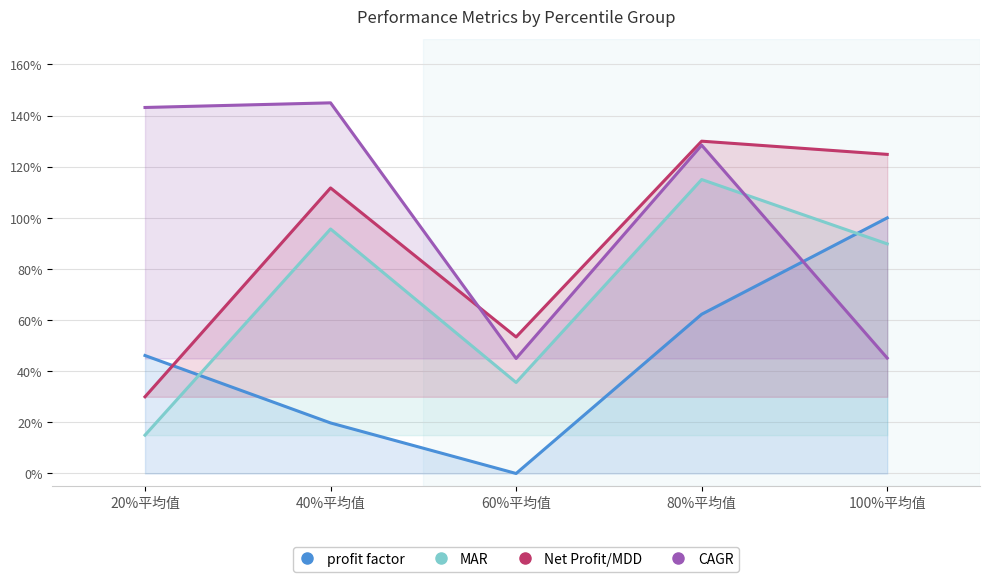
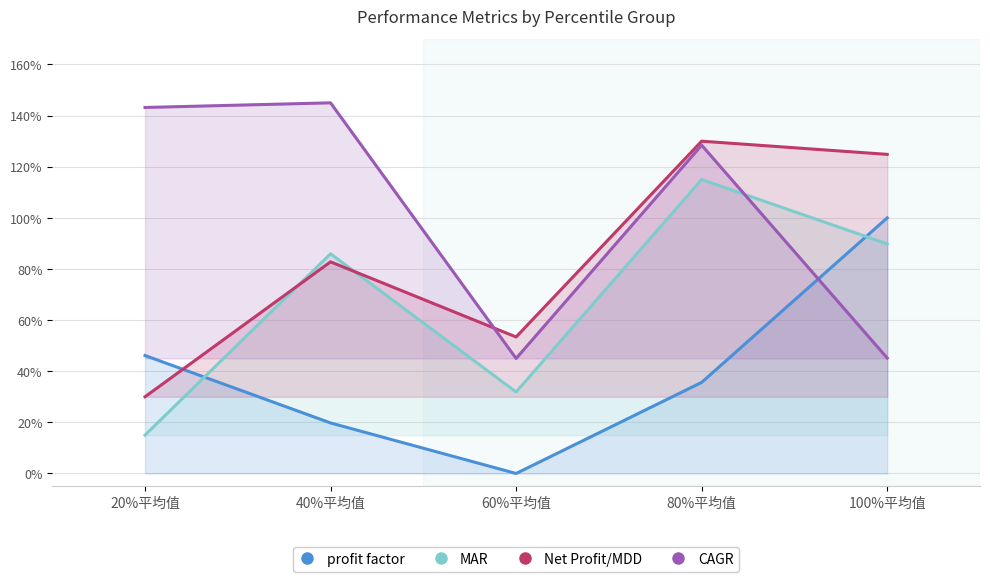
MAR, 40%平均值: 96% -> 86%
Net Profit/MDD, 40%平均值: 112% -> 83%
MAR, 60%平均值: 36% -> 32%
profit factor, 80%平均值: 62% -> 36%
